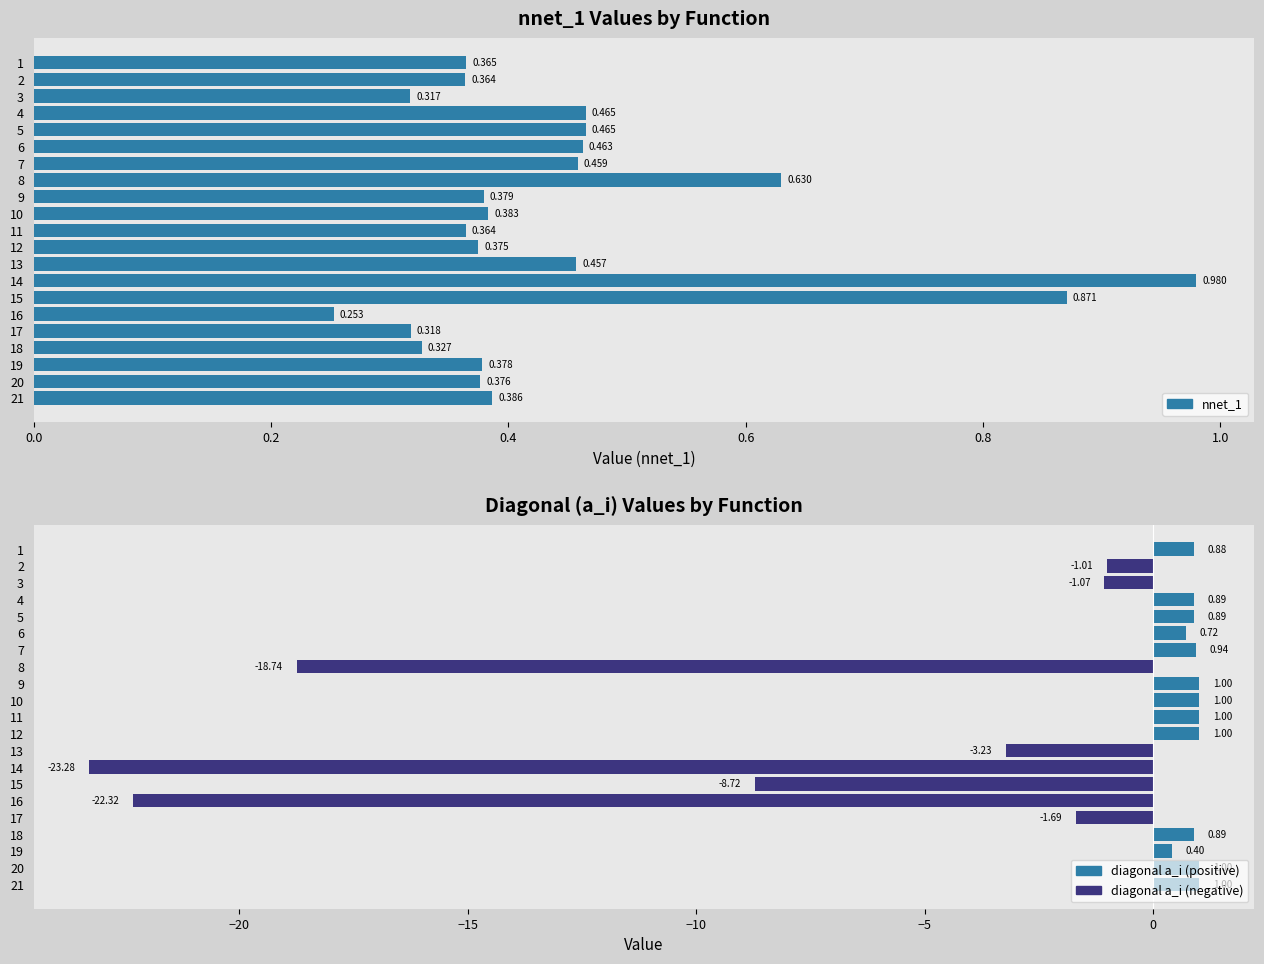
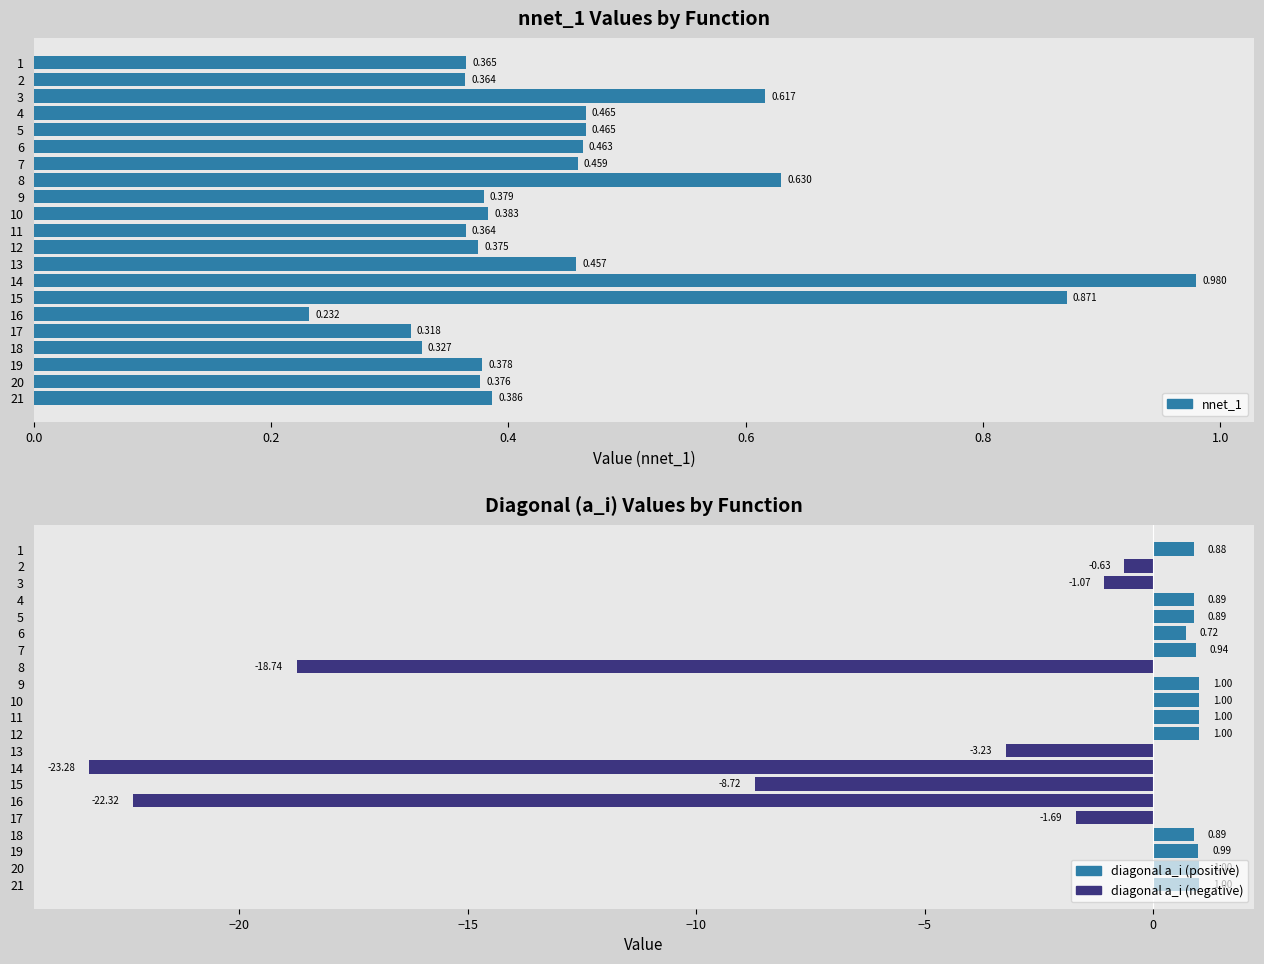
nnet_1 Values by Function, 3: 0.317 -> 0.617
nnet_1 Values by Function, 16: 0.253 -> 0.232
Diagonal (a_i) Values by Function, 2: -1.01 -> -0.63
Diagonal (a_i) Values by Function, 19: 0.40 -> 0.99
